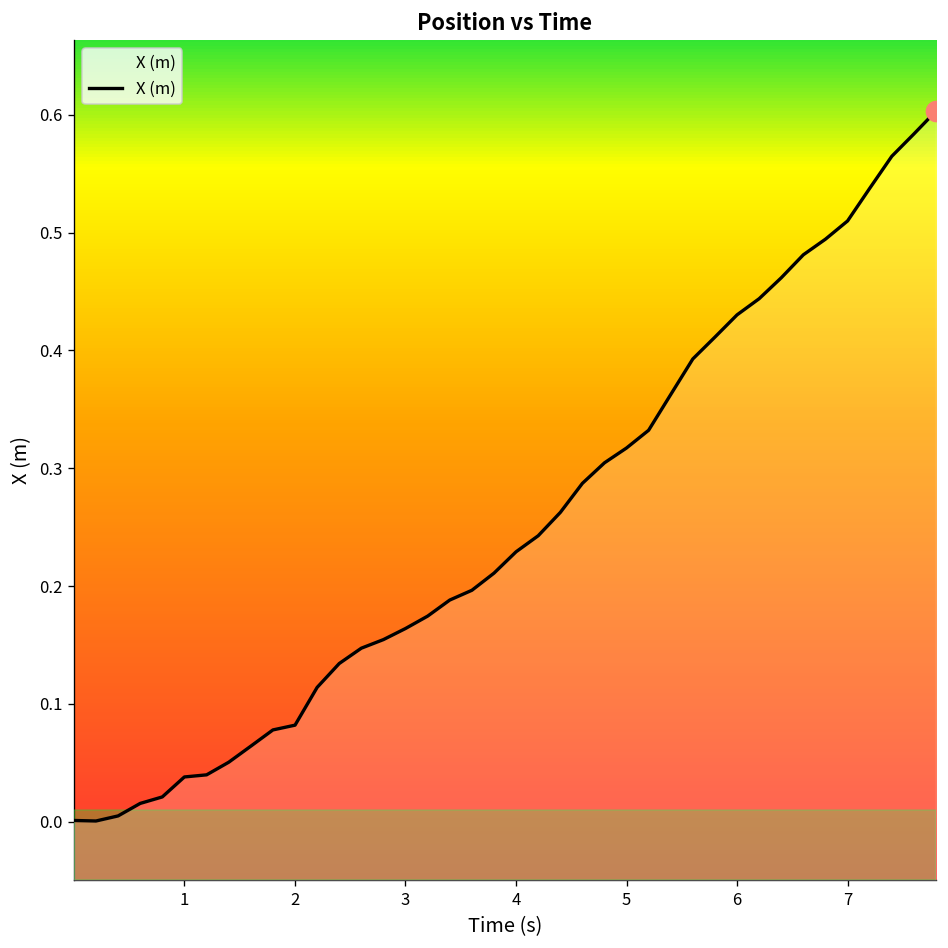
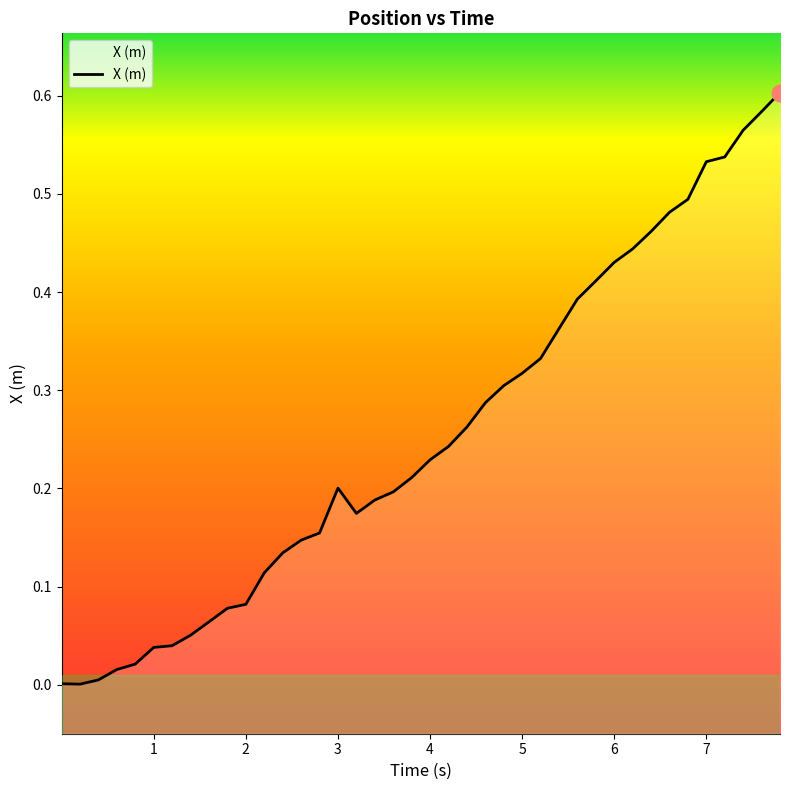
X (m), 3: 0.16 -> 0.20
X (m), 7: 0.51 -> 0.53
